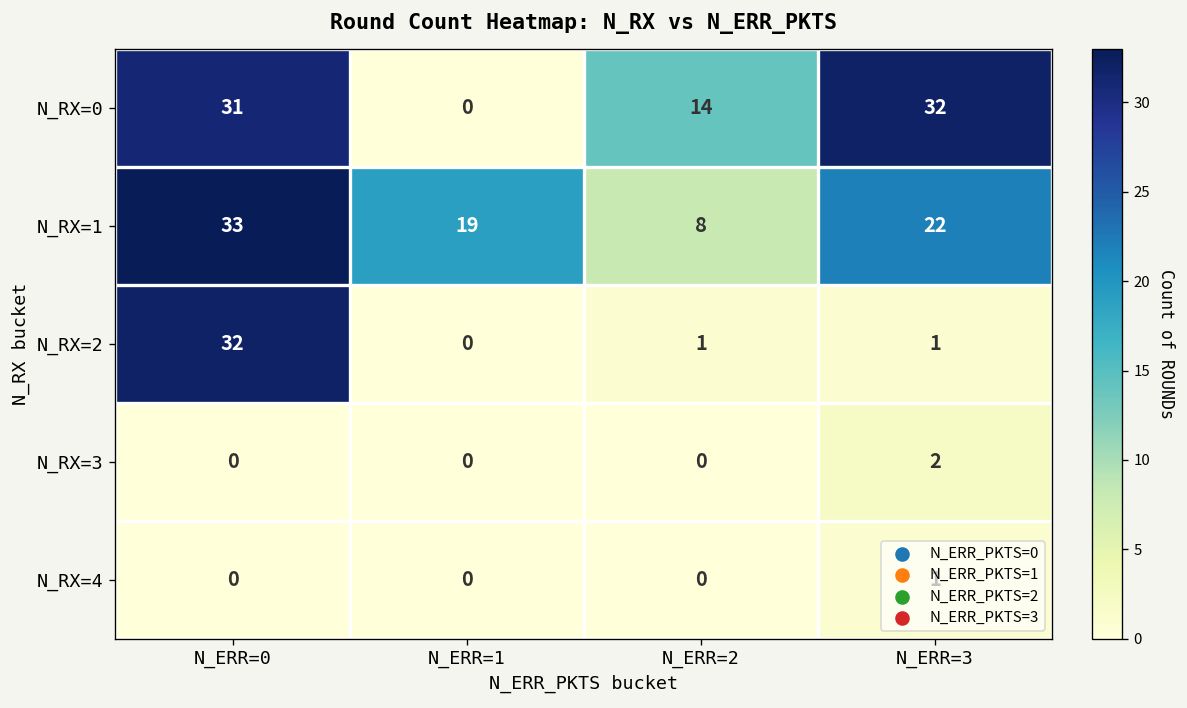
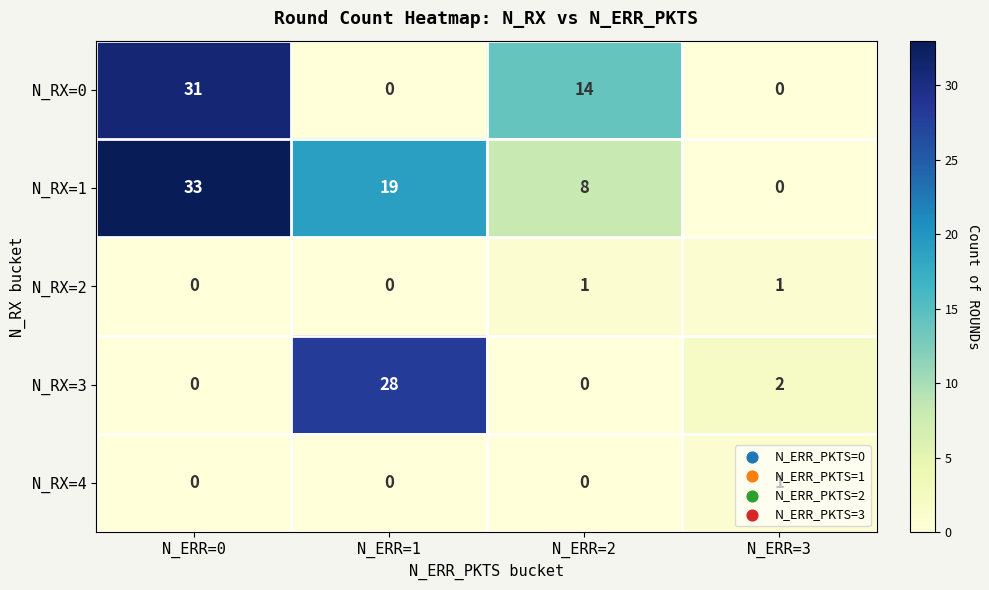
N_RX=0, N_ERR=3: 32 -> 0
N_RX=1, N_ERR=3: 22 -> 0
N_RX=2, N_ERR=0: 32 -> 0
N_RX=3, N_ERR=1: 0 -> 28
